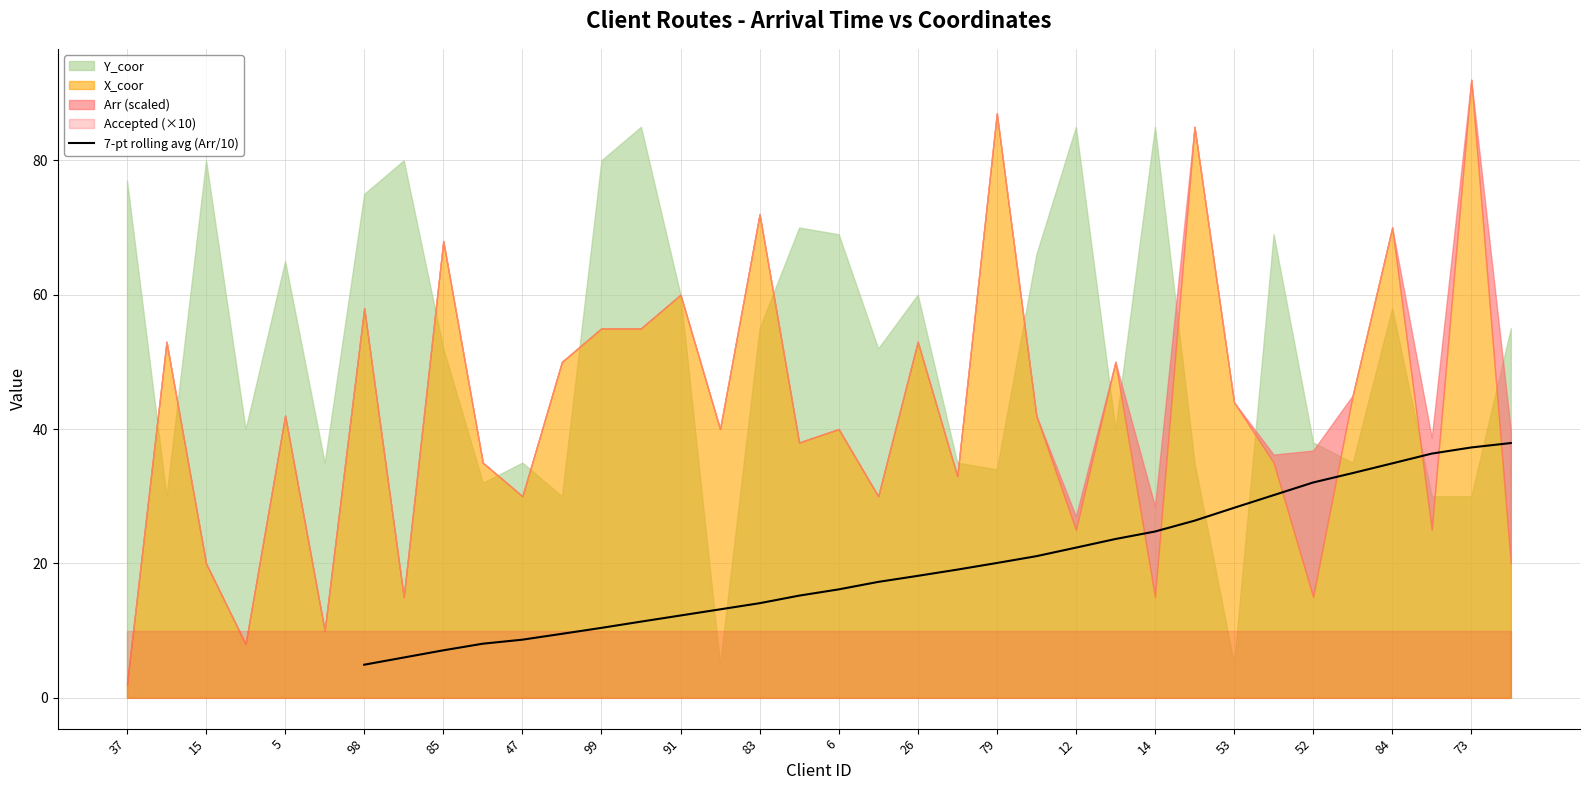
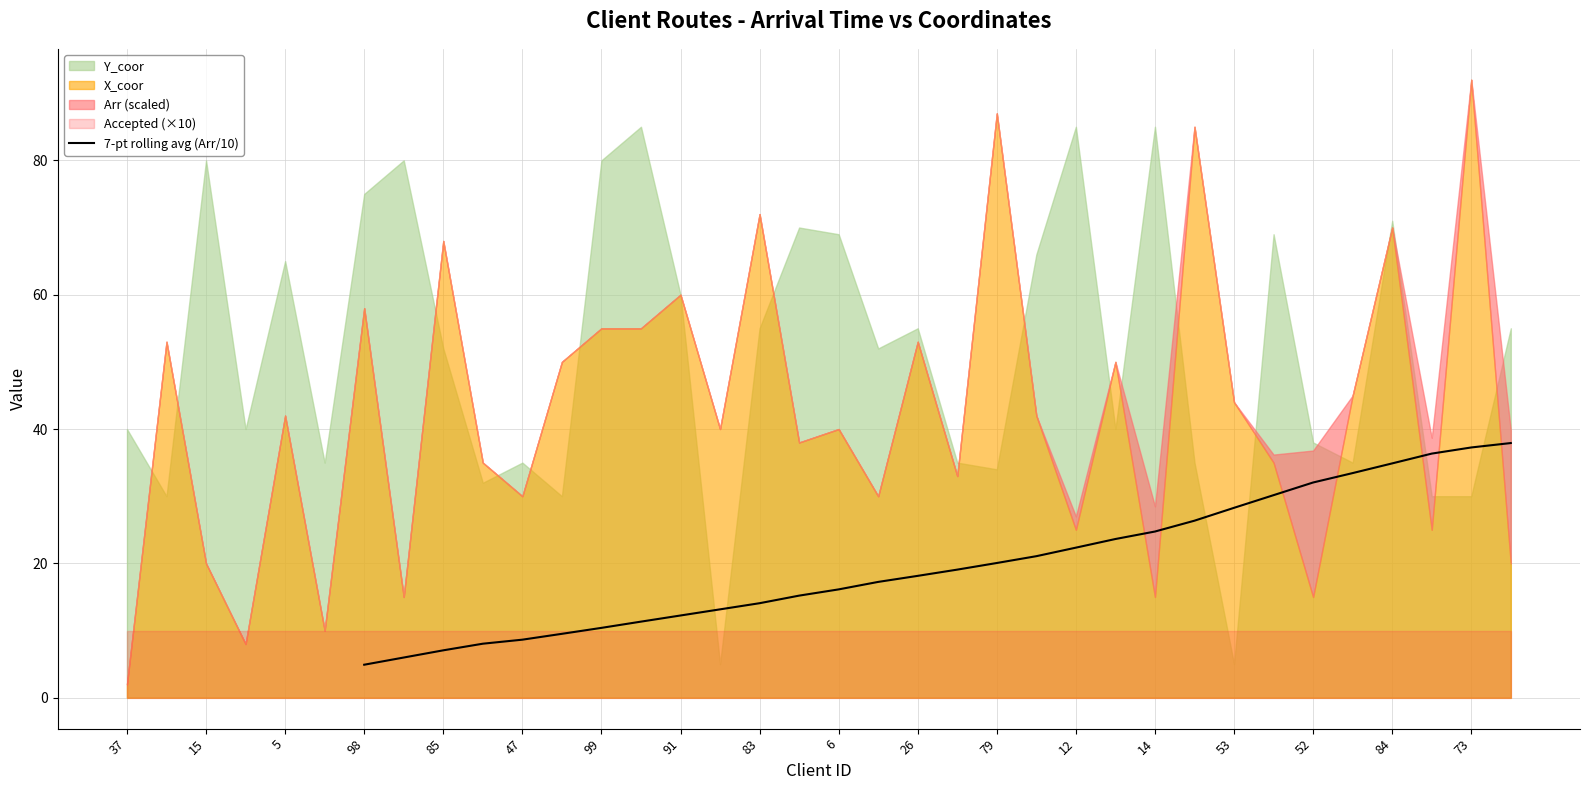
Y_coor, 37: 77 -> 40
Y_coor, 26: 60 -> 55
Y_coor, 84: 58 -> 71
